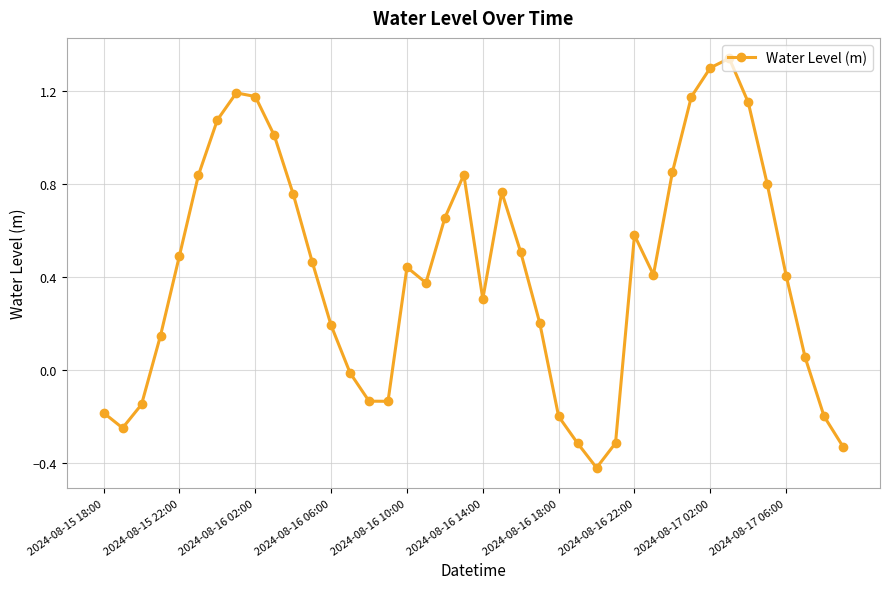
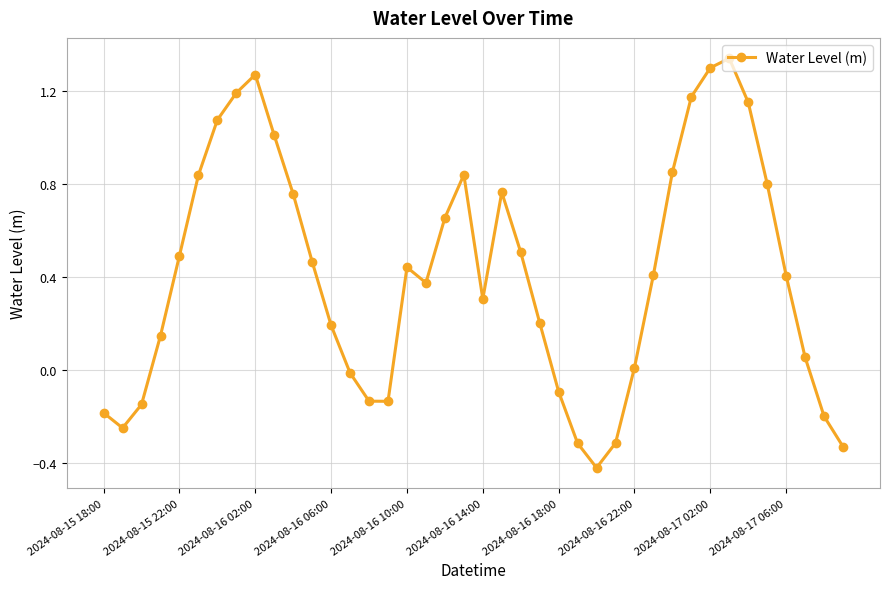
2024-08-16 02:00: 1.18 -> 1.27
2024-08-16 18:00: -0.20 -> -0.09
2024-08-16 22:00: 0.58 -> 0.01
